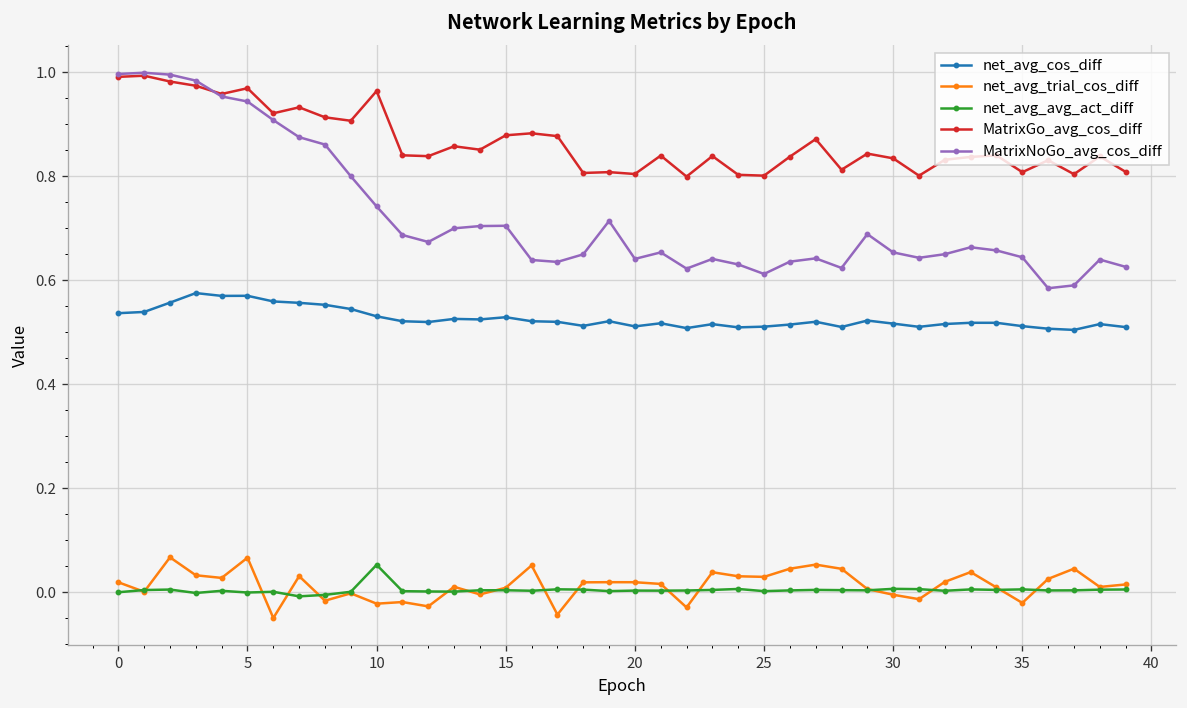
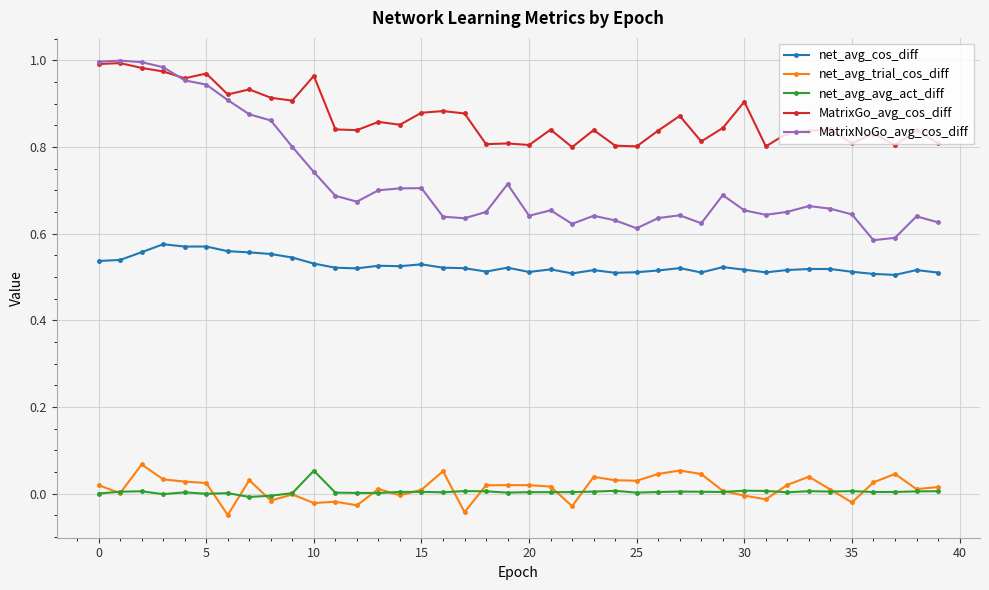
net_avg_trial_cos_diff, 5: 0.07 -> 0.02
MatrixGo_avg_cos_diff, 30: 0.83 -> 0.90
